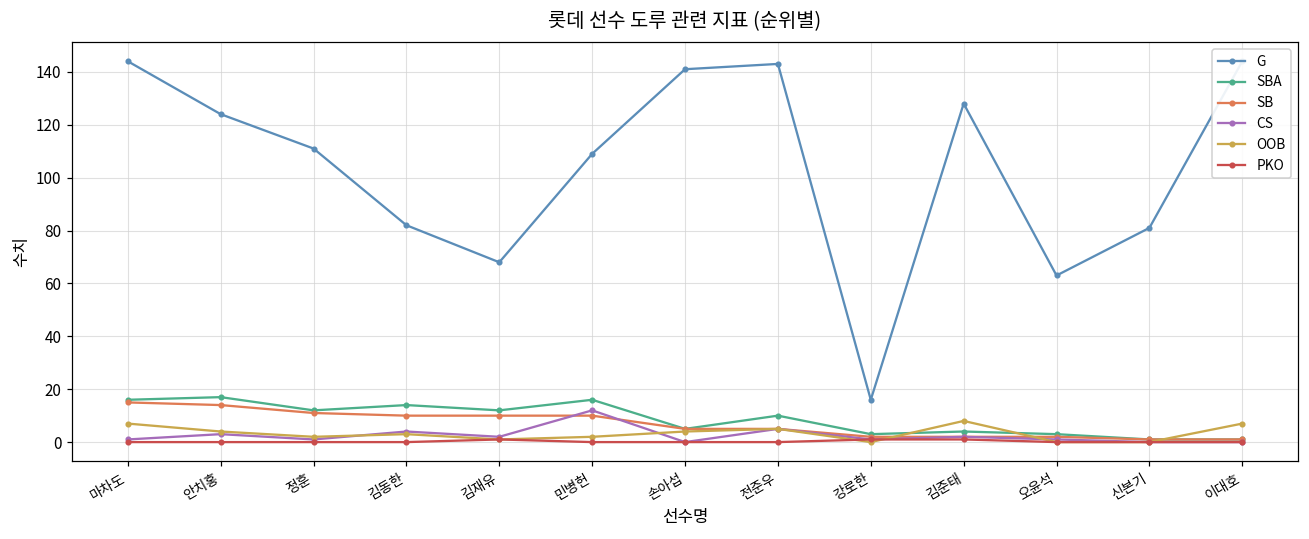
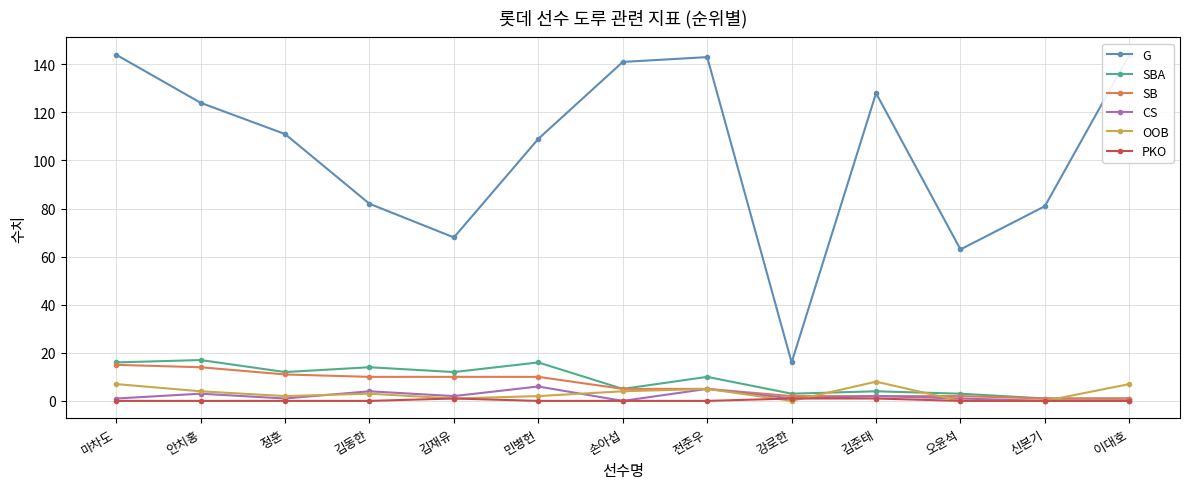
CS, 민병헌: 12 -> 6
